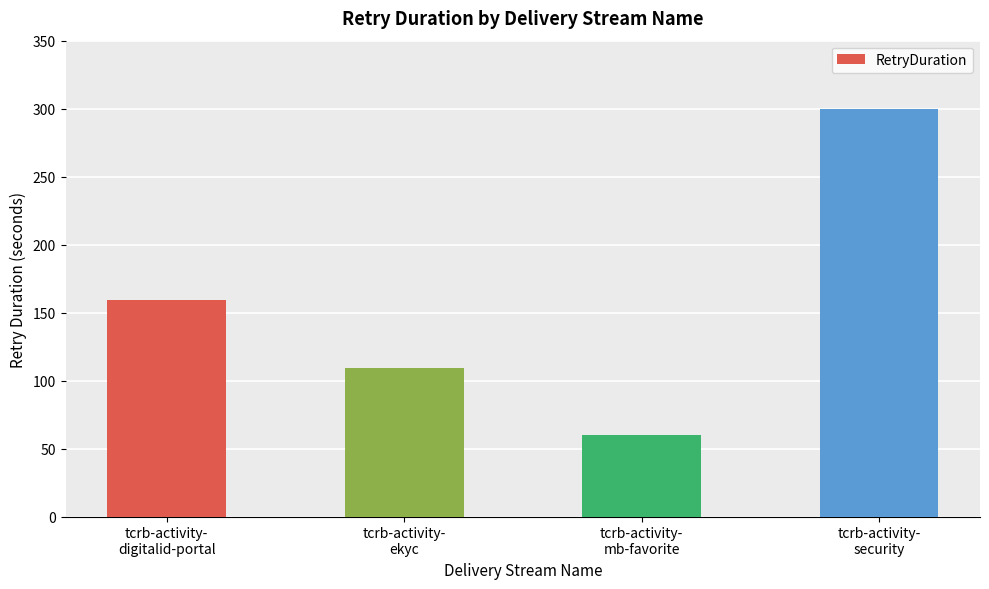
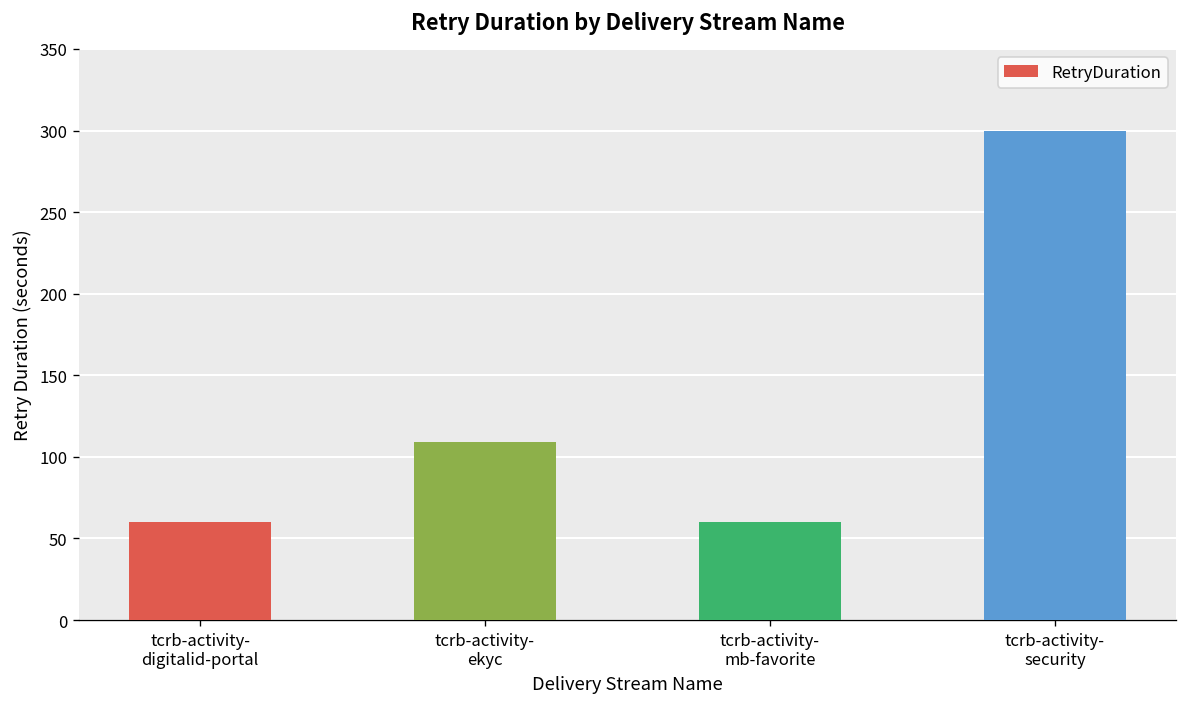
tcrb-activity- digitalid-portal: 159 -> 60
